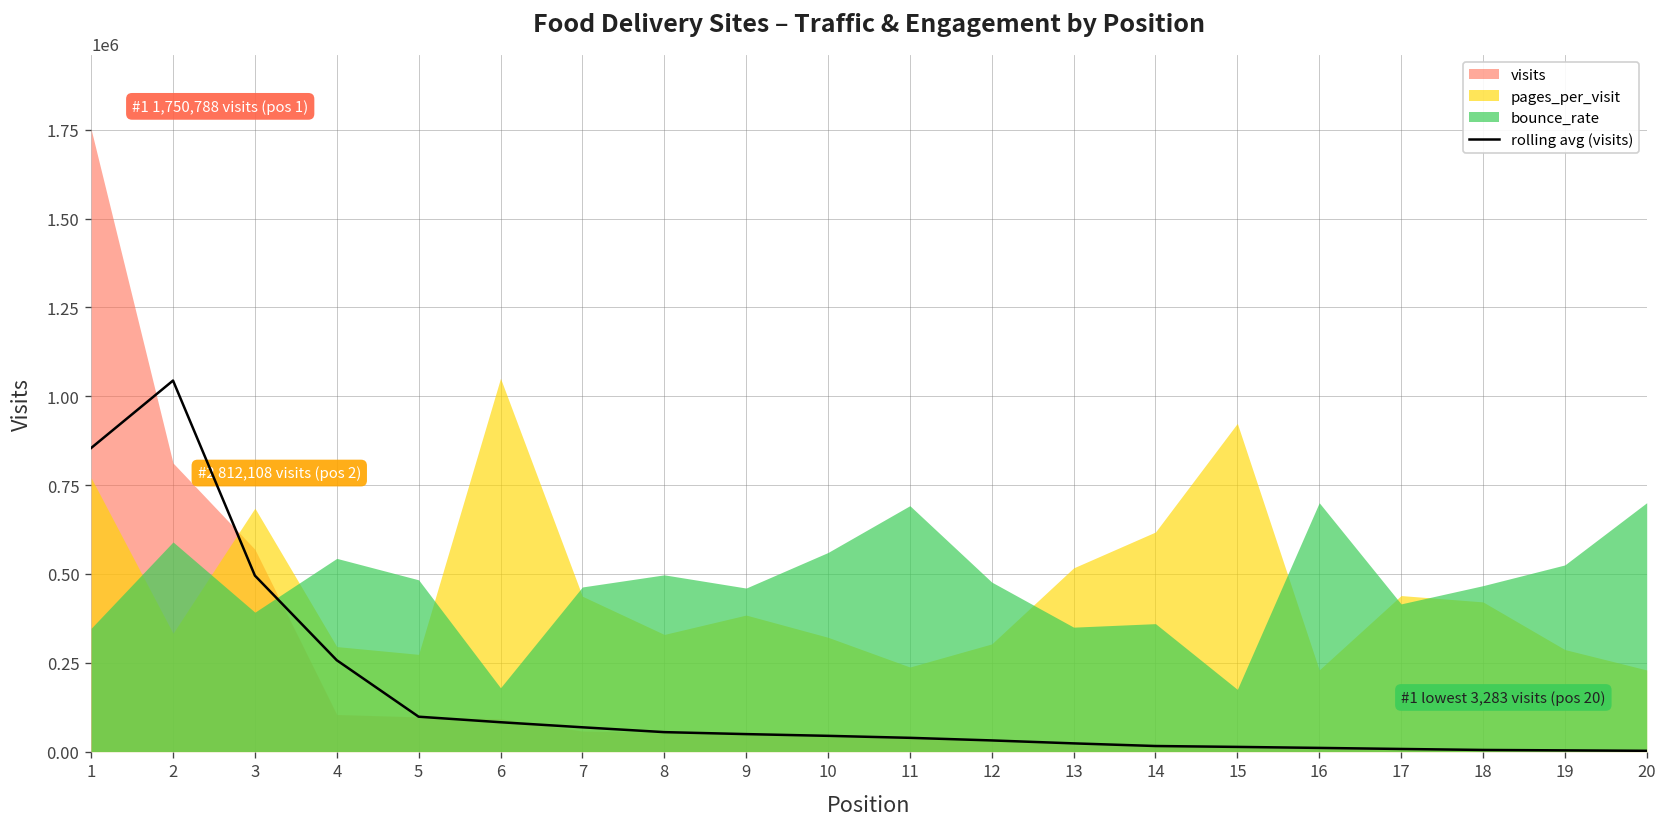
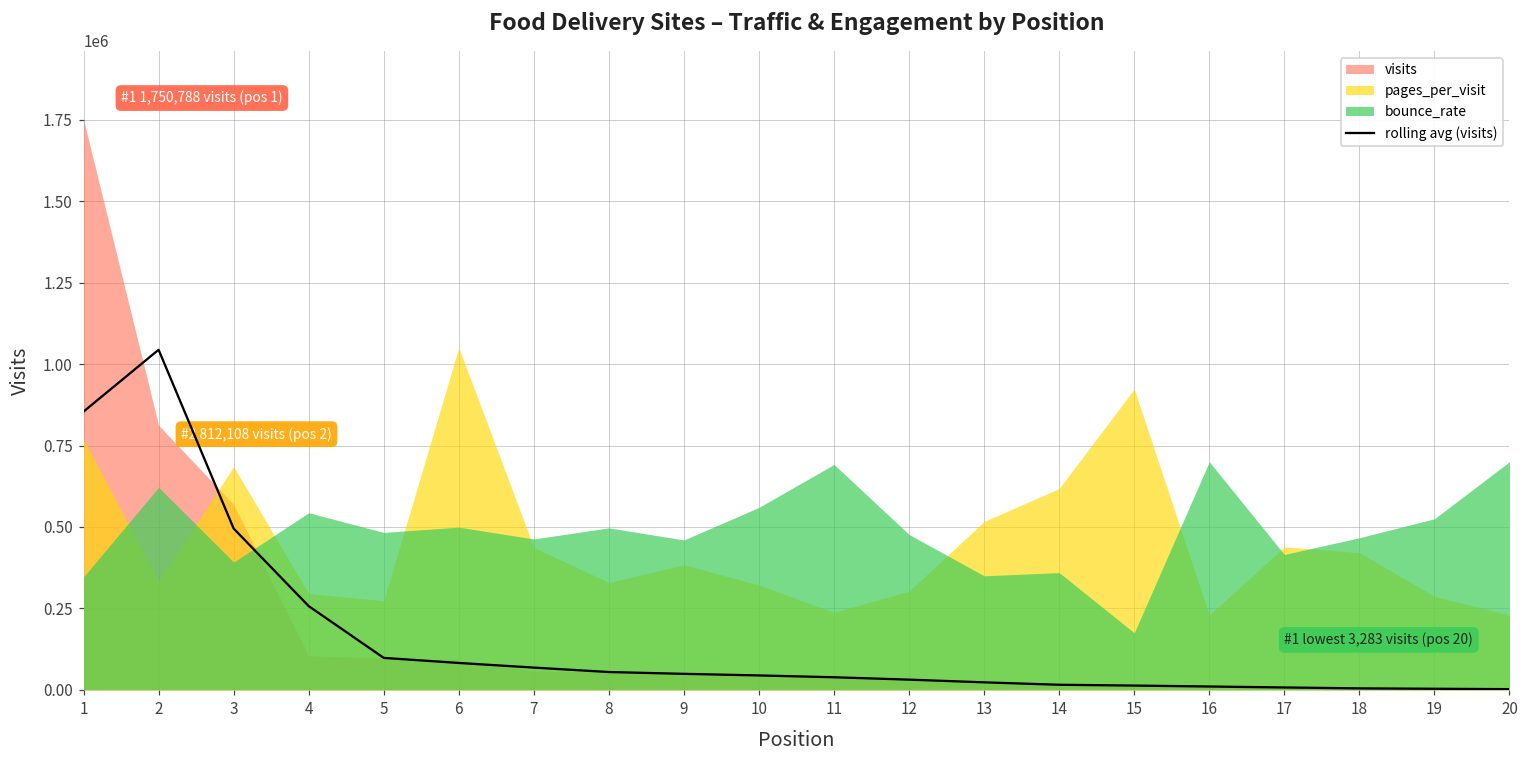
bounce_rate, 2: 590000 -> 620000
bounce_rate, 6: 180000 -> 500000
